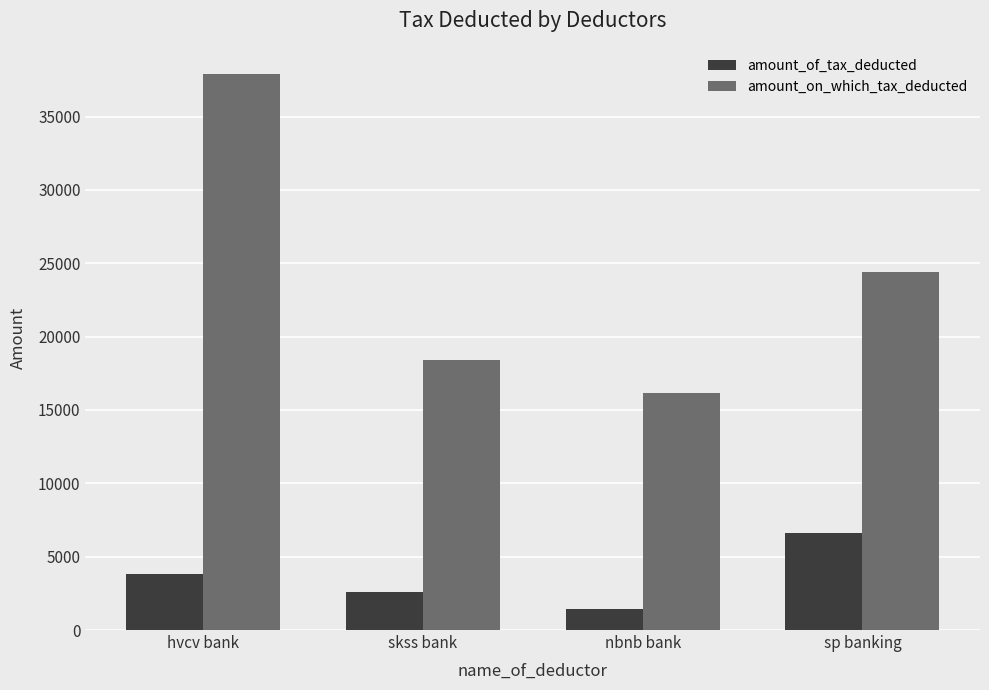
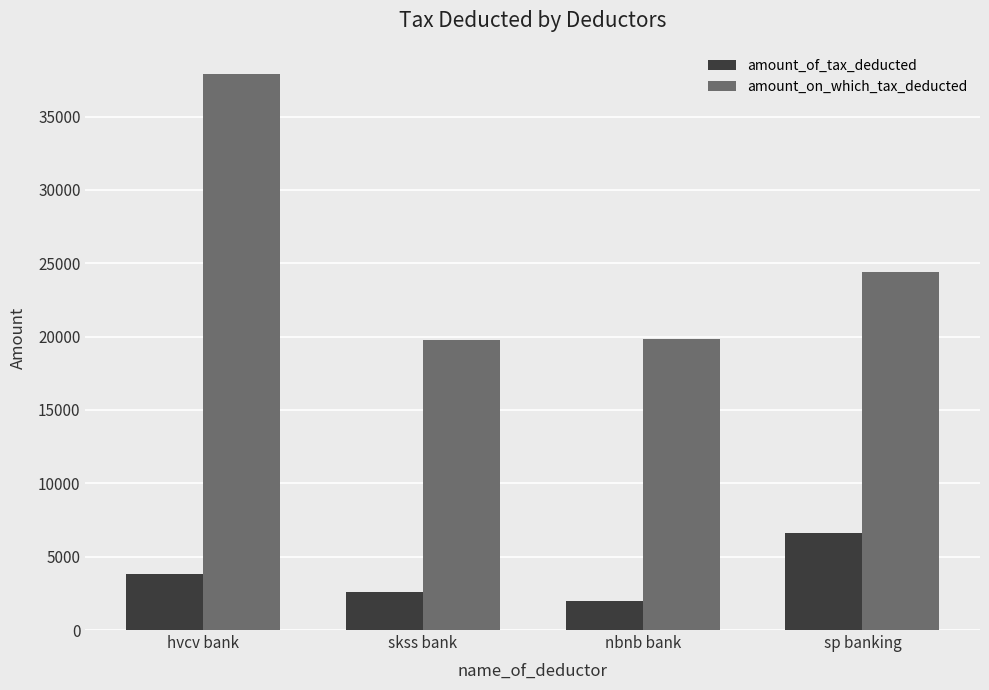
amount_on_which_tax_deducted, skss bank: 18400 -> 19800
amount_of_tax_deducted, nbnb bank: 1400 -> 2000
amount_on_which_tax_deducted, nbnb bank: 16100 -> 19800
